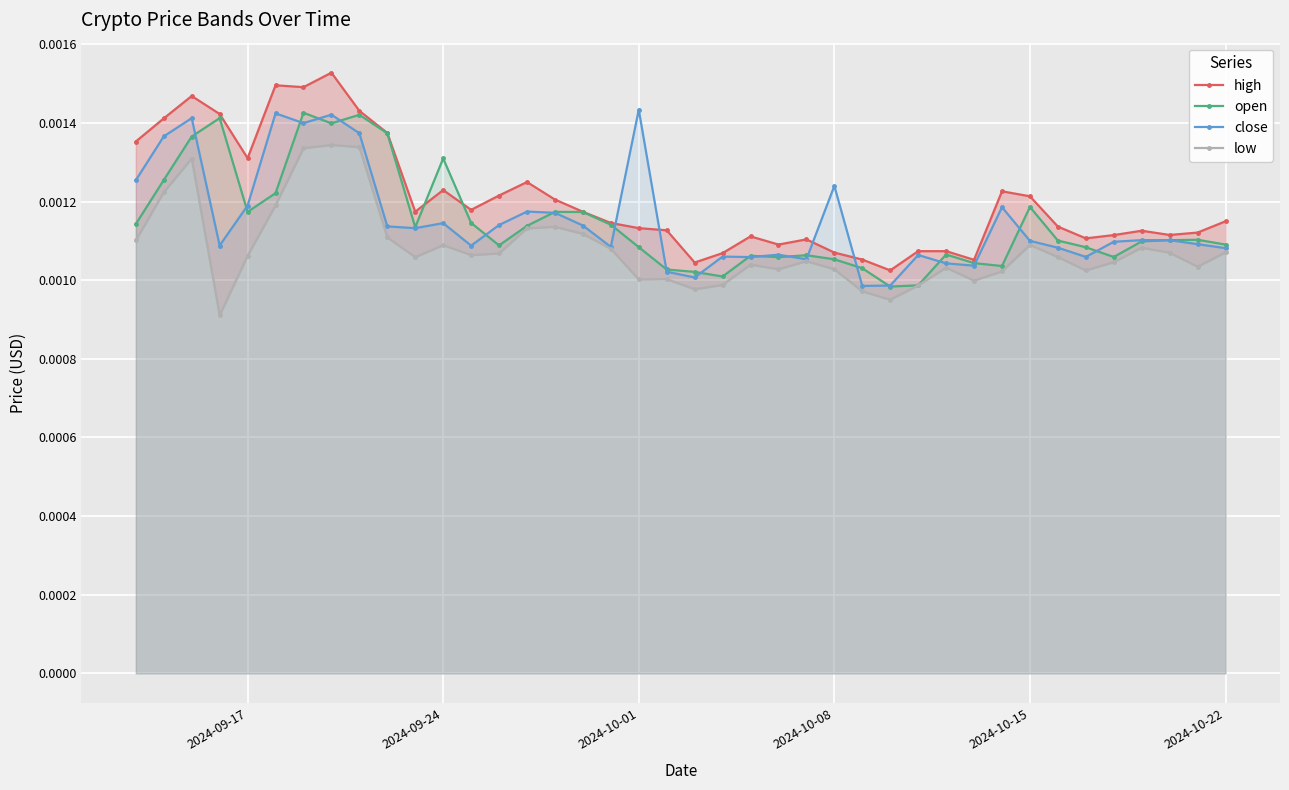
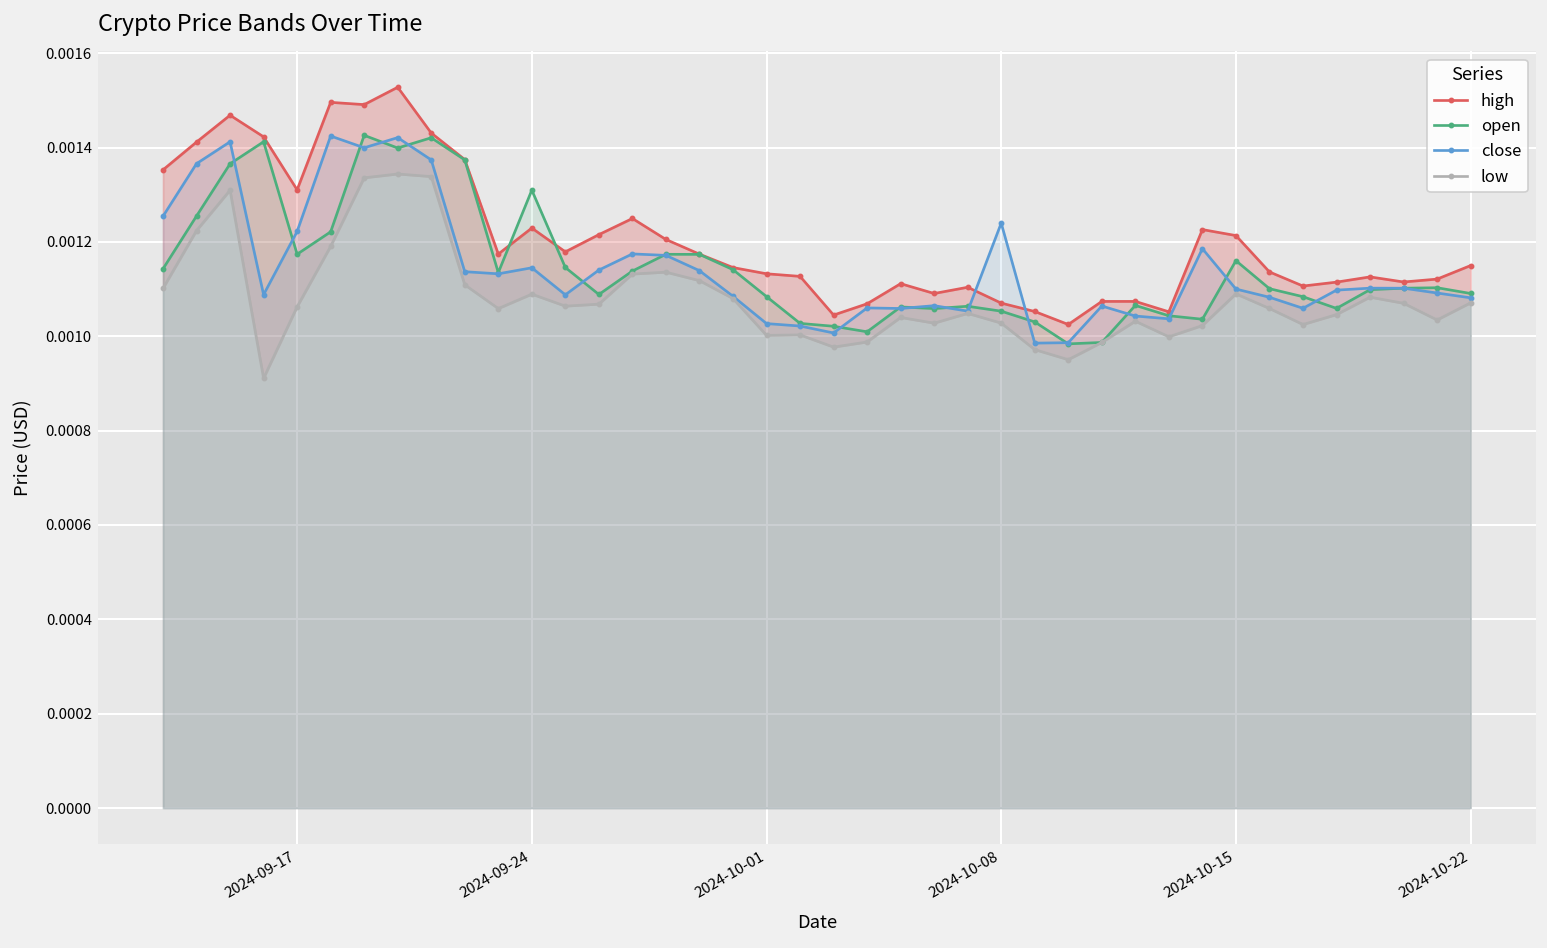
close, 2024-09-17: 0.00119 -> 0.00122
close, 2024-10-01: 0.00143 -> 0.00103
open, 2024-10-15: 0.00119 -> 0.00116
